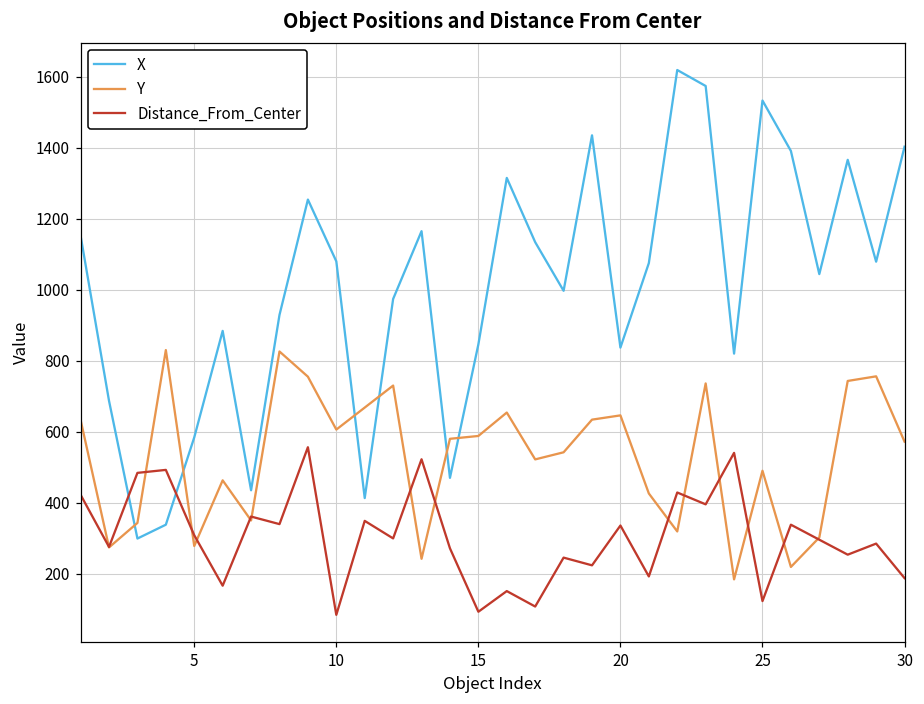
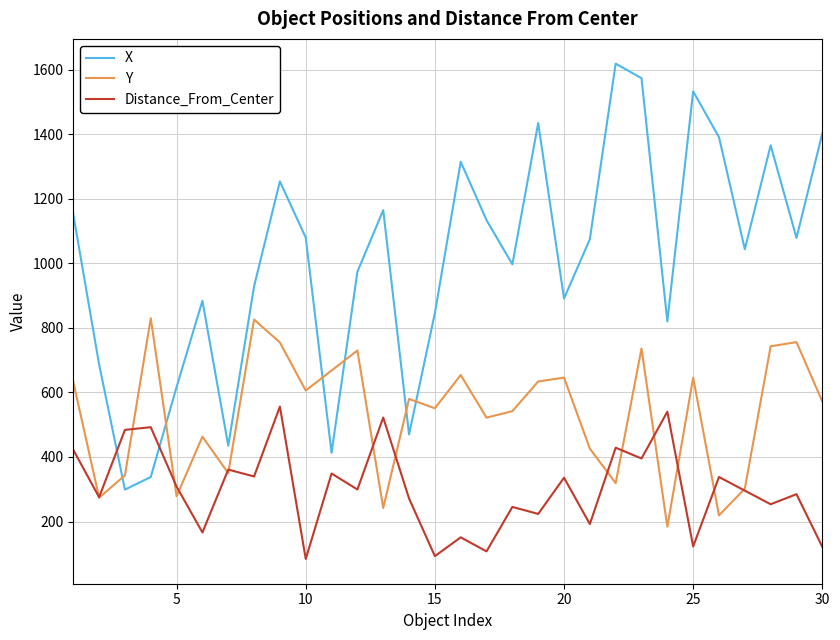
X, 5: 580 -> 620
Y, 15: 590 -> 550
X, 20: 840 -> 890
Y, 25: 490 -> 650
Distance_From_Center, 30: 190 -> 120
